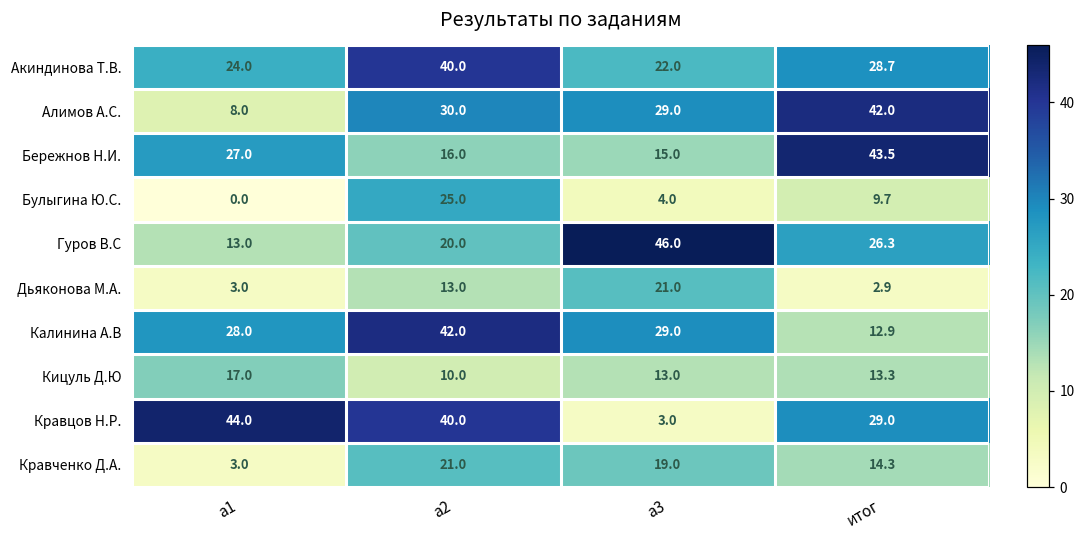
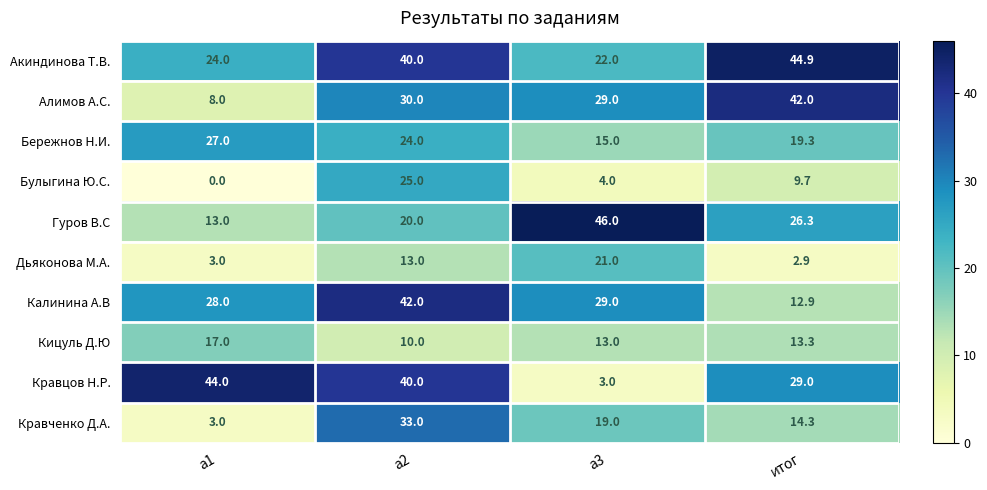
Акиндинова Т.В., итог: 28.7 -> 44.9
Бережнов Н.И., a2: 16.0 -> 24.0
Бережнов Н.И., итог: 43.5 -> 19.3
Кравченко Д.А., a2: 21.0 -> 33.0
